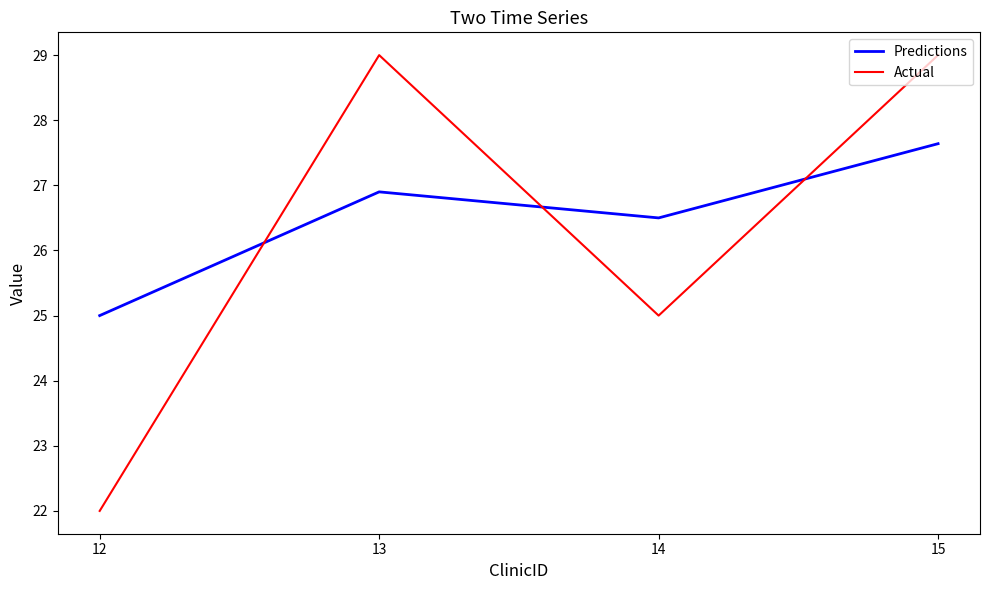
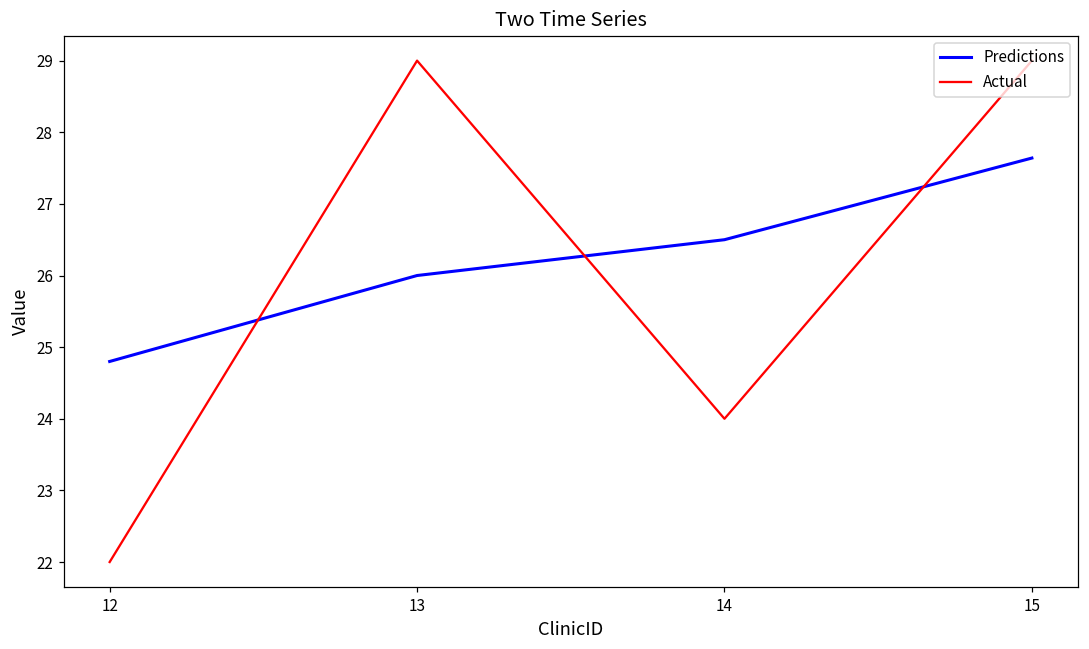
Predictions, 12: 25.0 -> 24.8
Predictions, 13: 26.9 -> 26.0
Actual, 14: 25 -> 24
